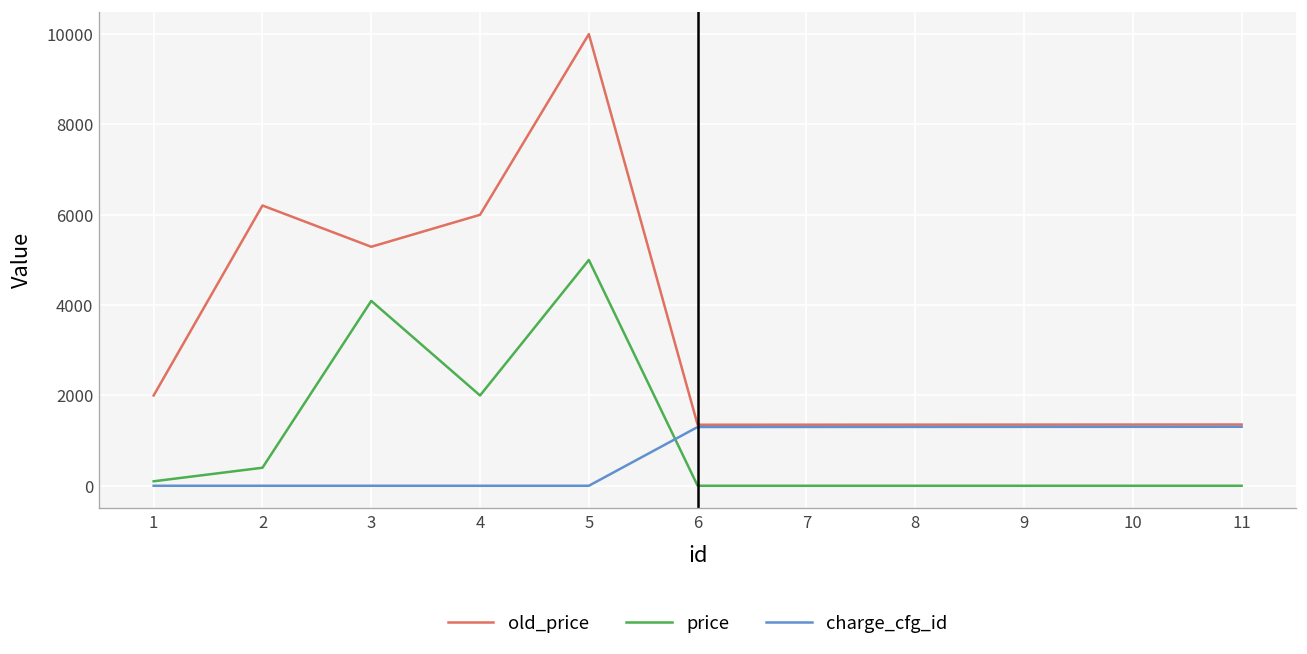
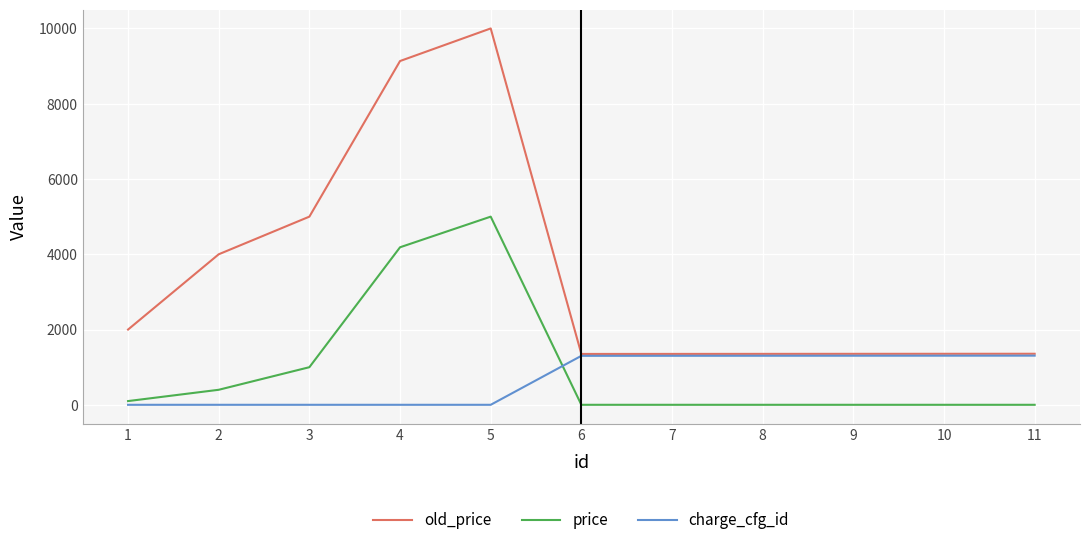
old_price, 2: 6200 -> 4000
old_price, 3: 5300 -> 5000
price, 3: 4100 -> 1000
old_price, 4: 6000 -> 9100
price, 4: 2000 -> 4200
